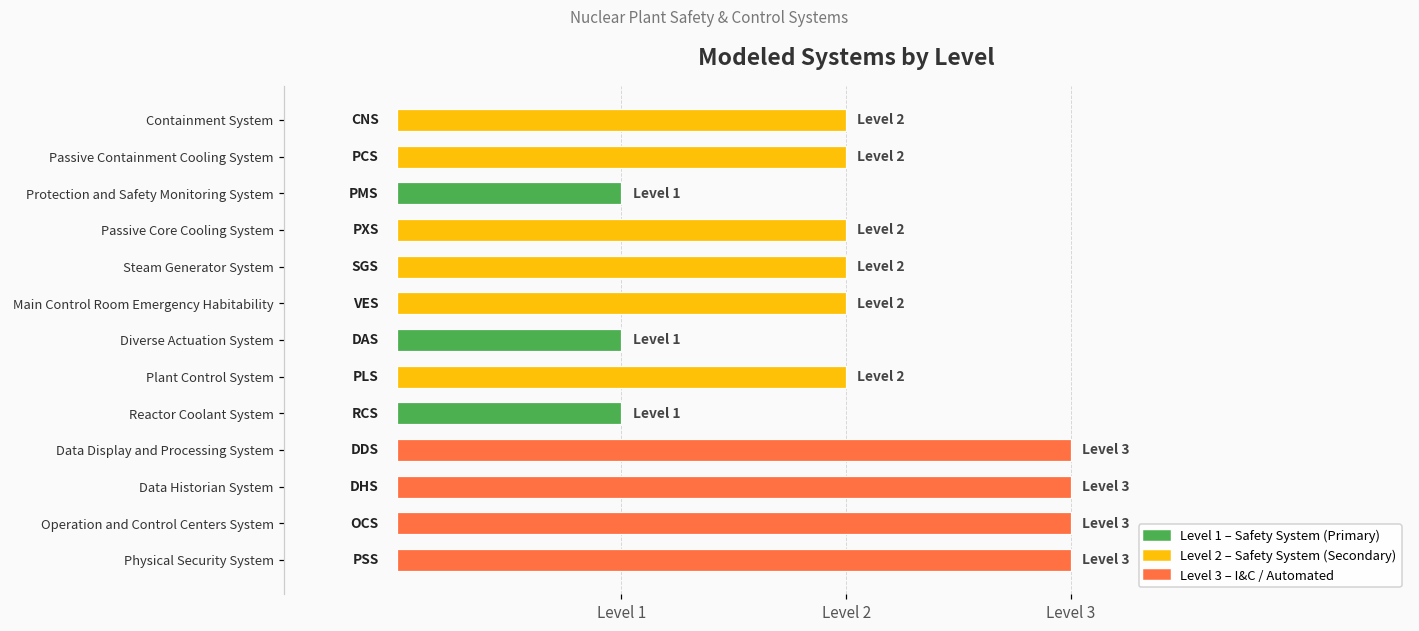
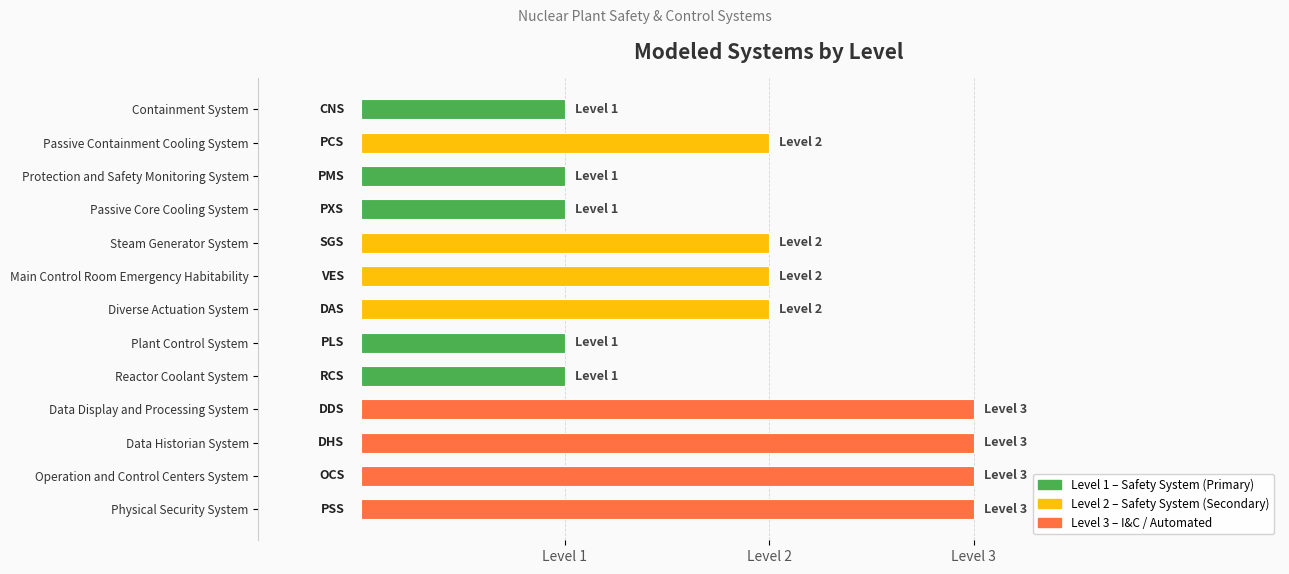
Containment System: 2 -> 1
Passive Core Cooling System: 2 -> 1
Diverse Actuation System: 1 -> 2
Plant Control System: 2 -> 1
